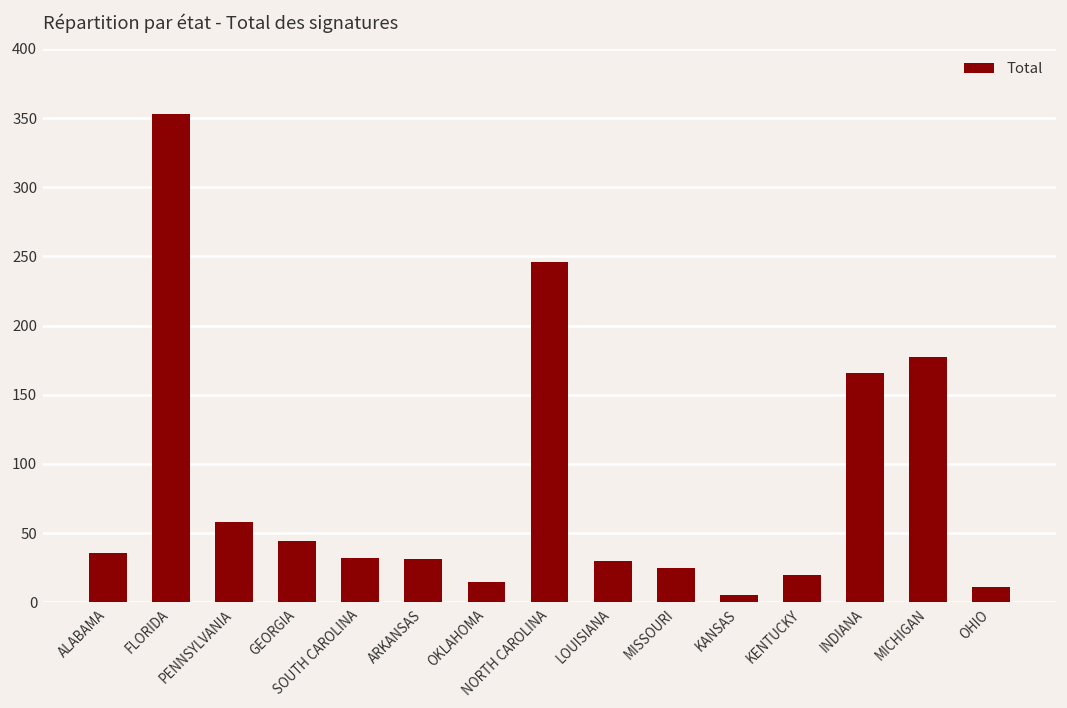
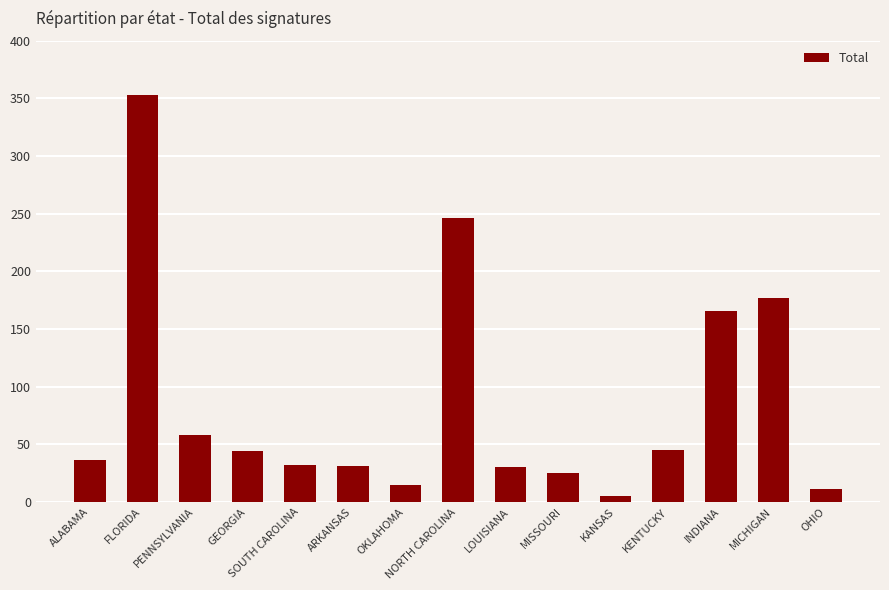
KENTUCKY: 20 -> 45
